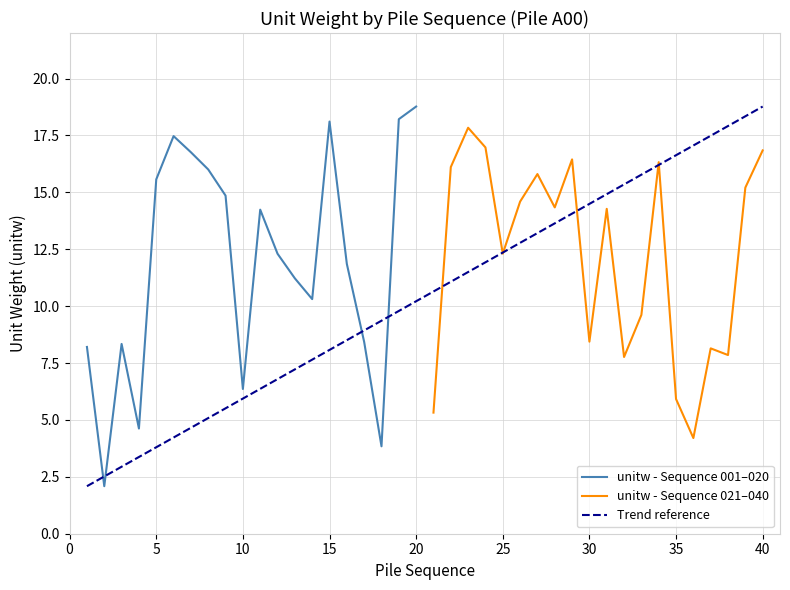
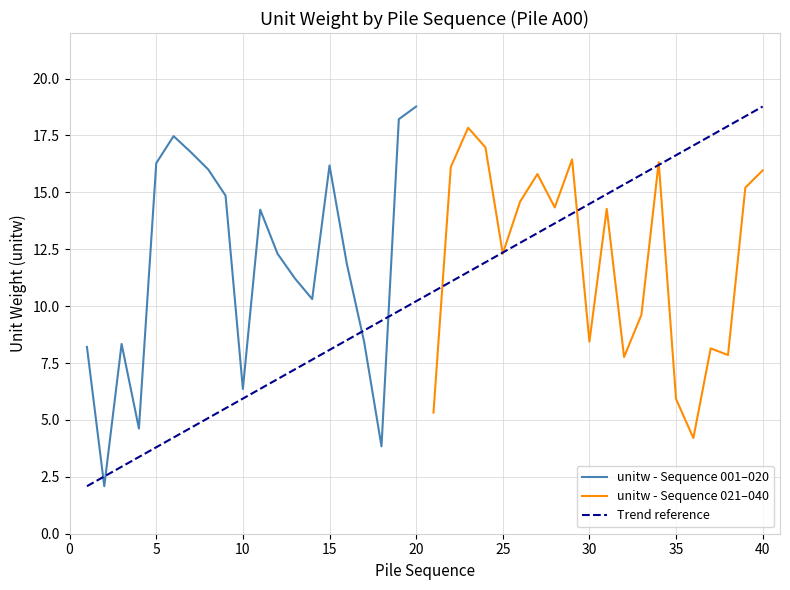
unitw - Sequence 001–020, 5: 15.6 -> 16.3
unitw - Sequence 001–020, 15: 18.1 -> 16.2
unitw - Sequence 021–040, 40: 16.8 -> 16.0
